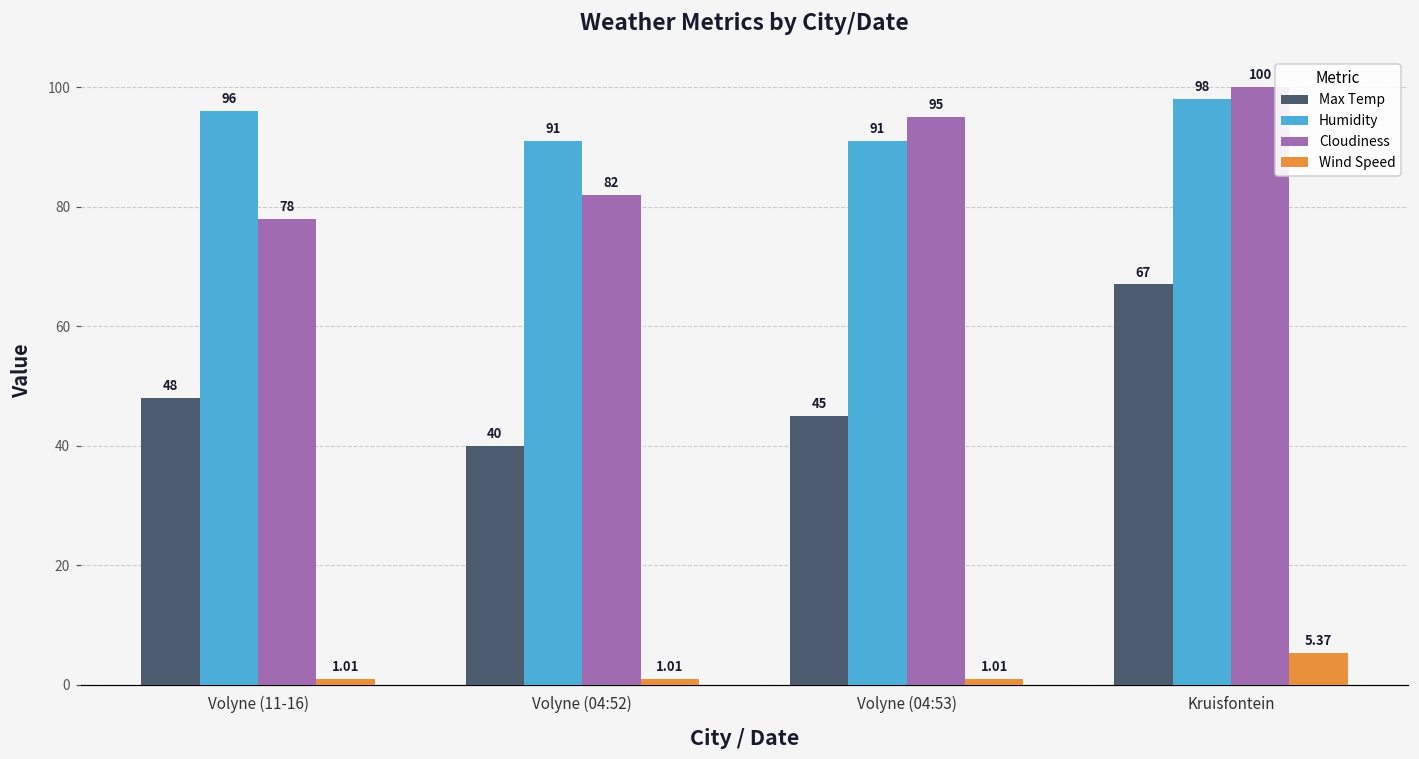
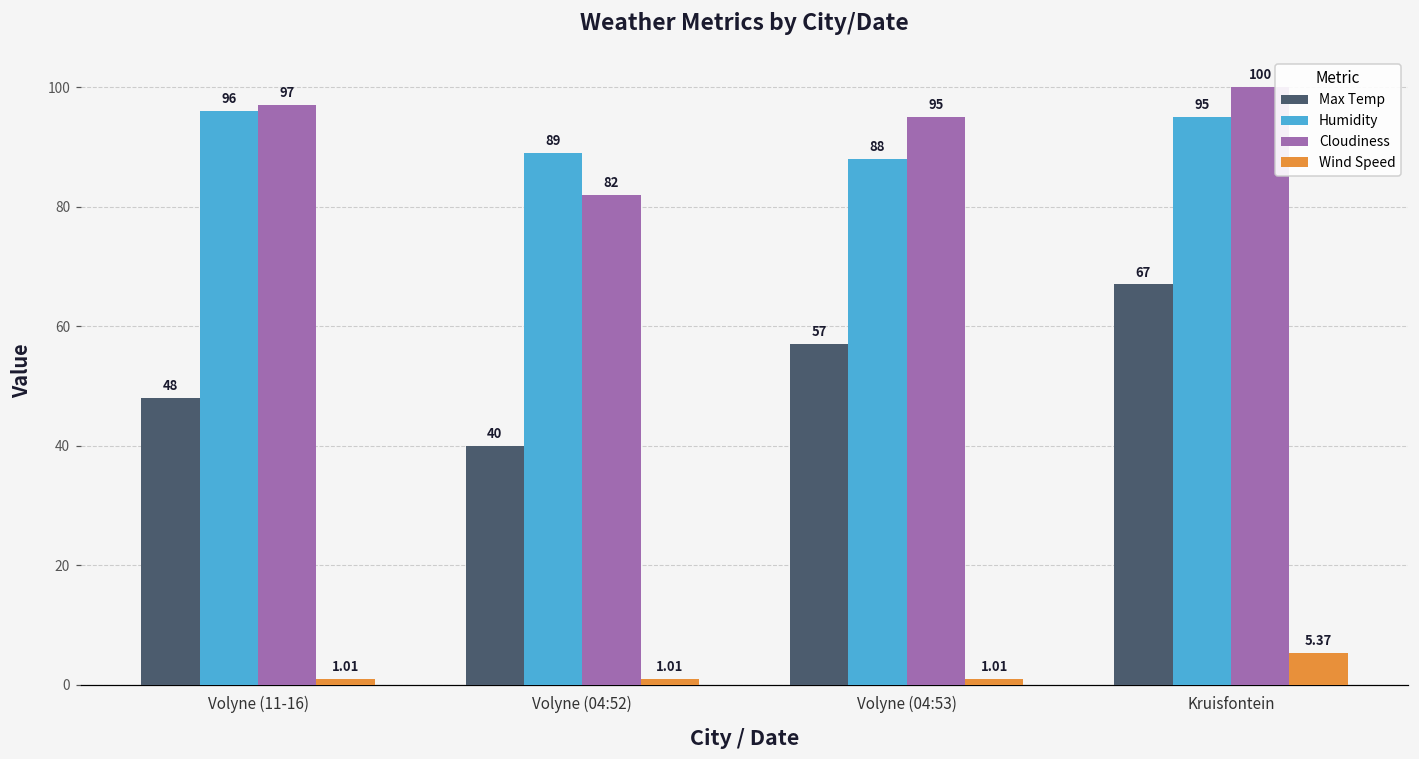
Cloudiness, Volyne (11-16): 78 -> 97
Humidity, Volyne (04:52): 91 -> 89
Max Temp, Volyne (04:53): 45 -> 57
Humidity, Volyne (04:53): 91 -> 88
Humidity, Kruisfontein: 98 -> 95
